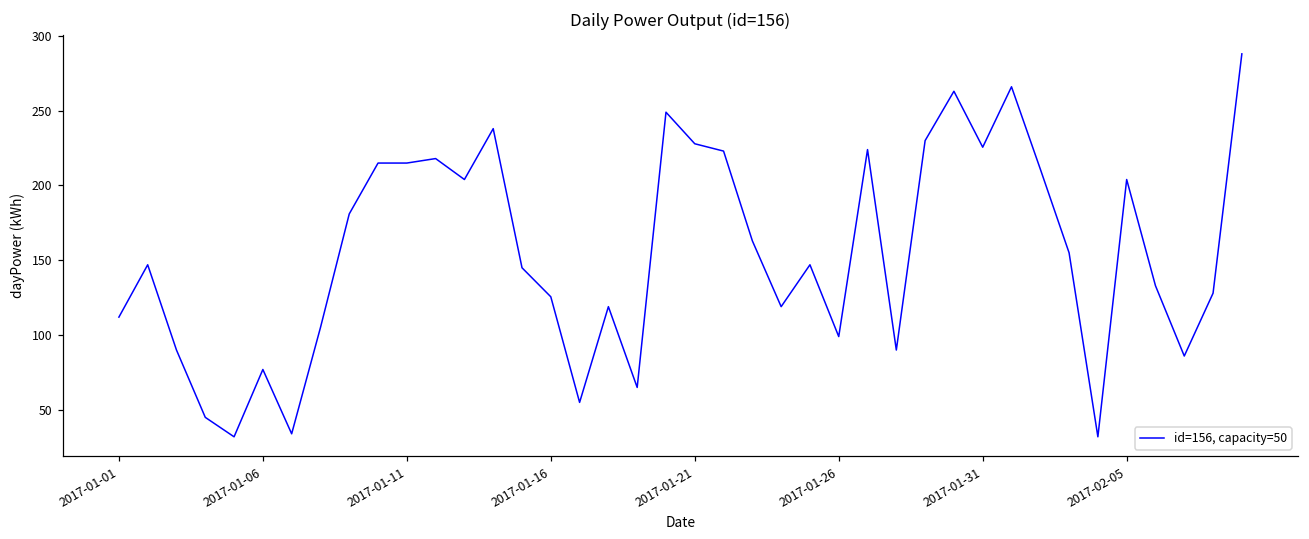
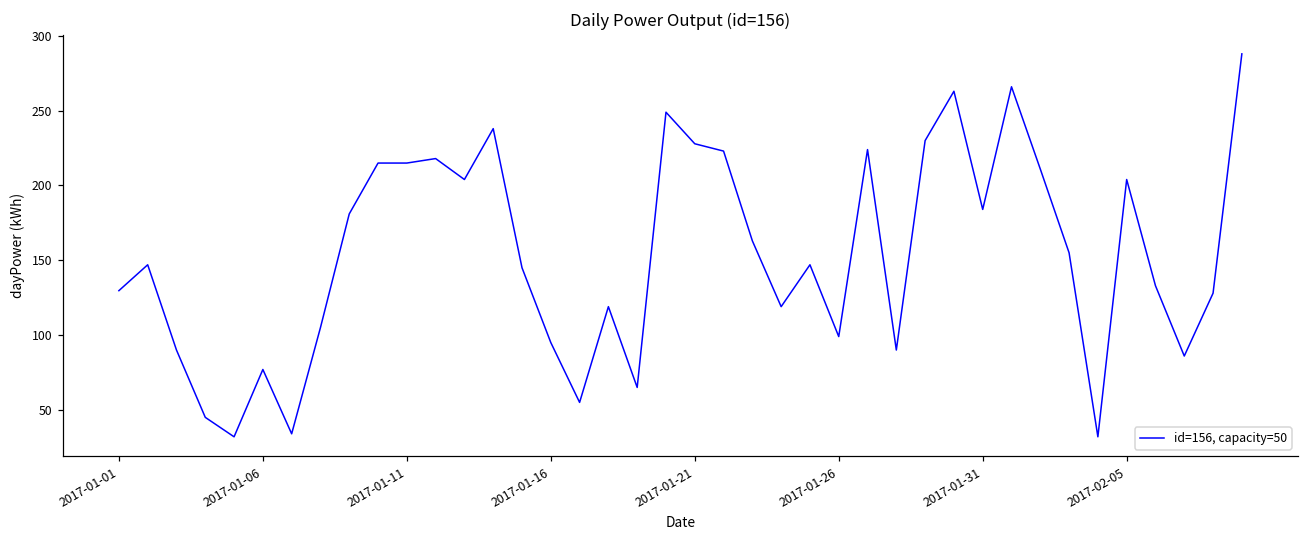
2017-01-01: 112 -> 130
2017-01-16: 126 -> 95
2017-01-31: 226 -> 184
